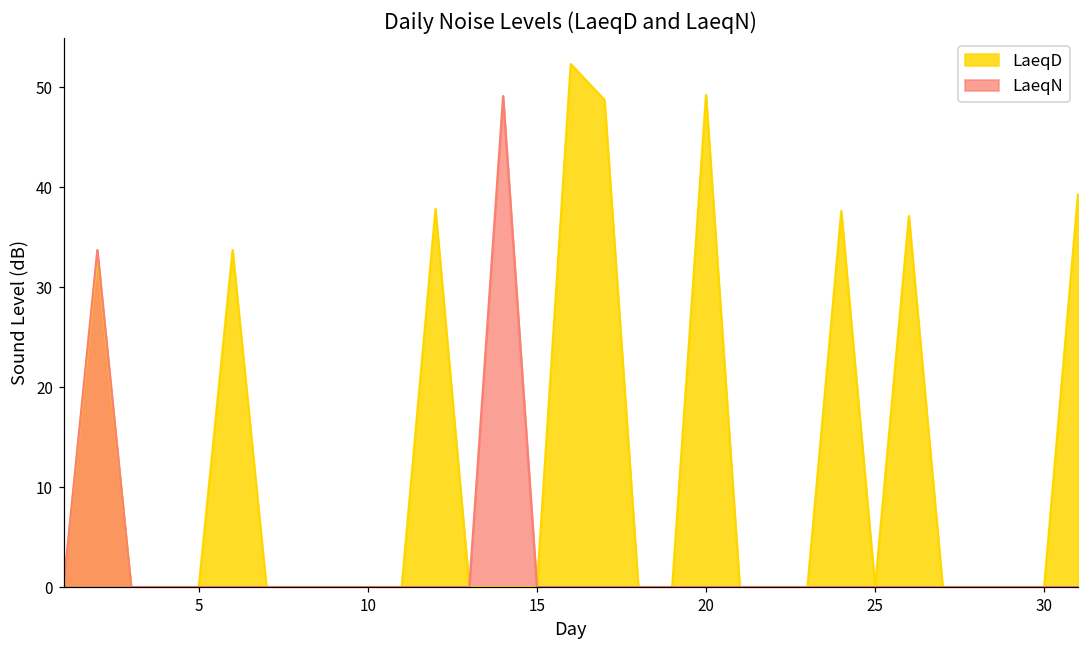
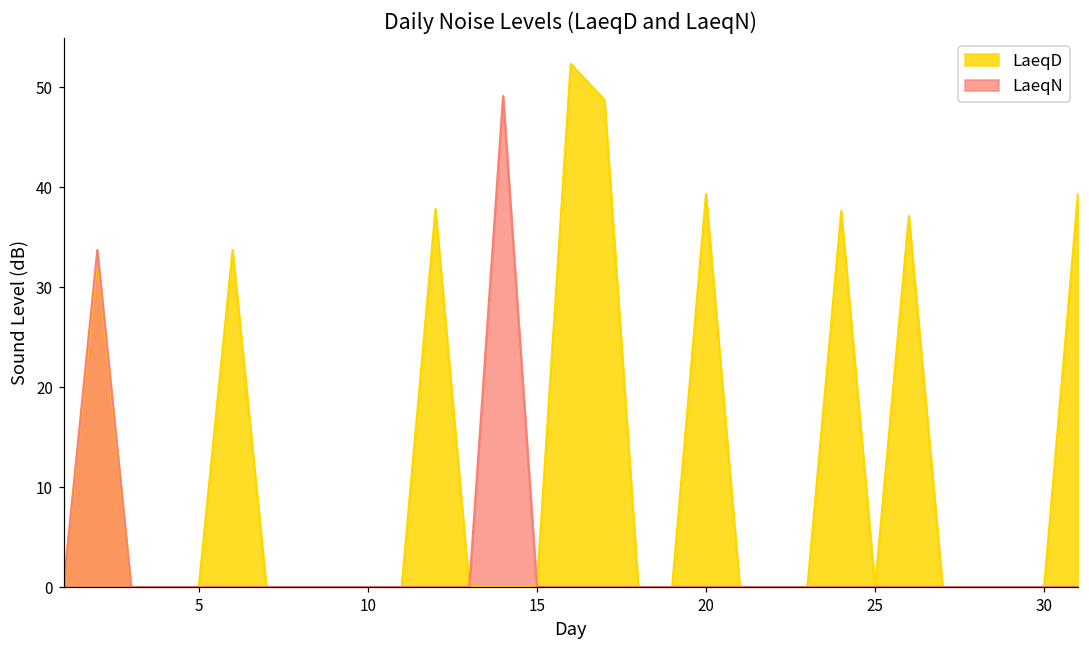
LaeqD, 20: 49 -> 39
